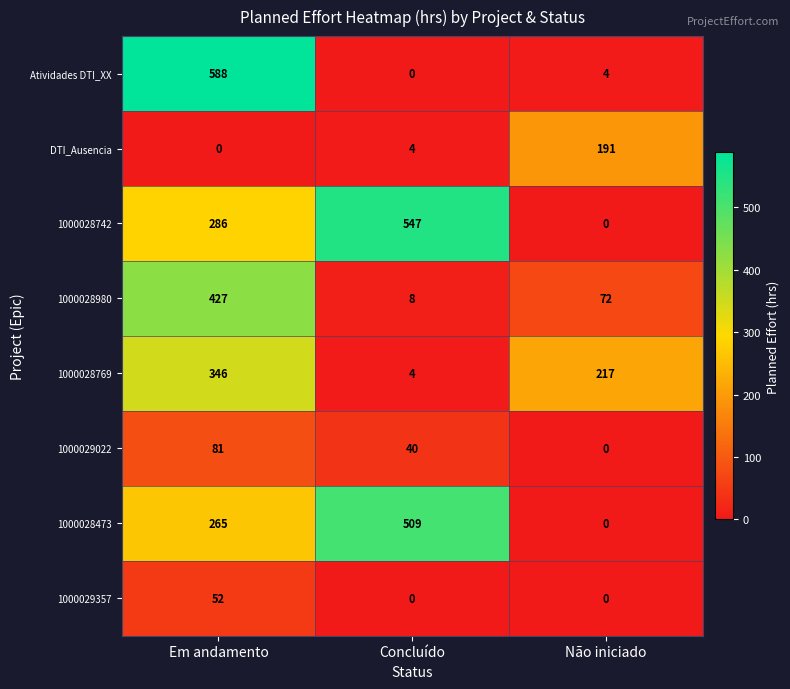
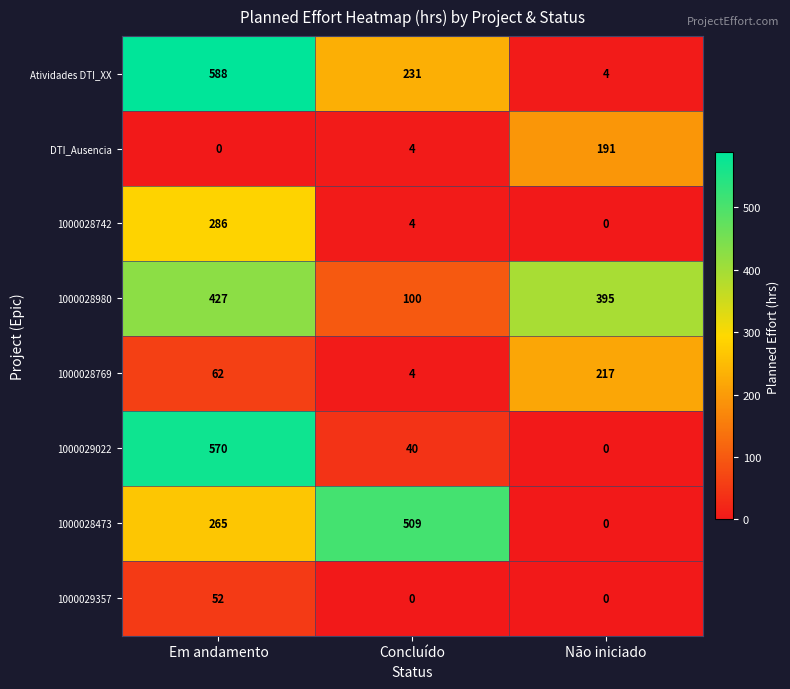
Atividades DTI_XX, Concluído: 0 -> 231
1000028742, Concluído: 547 -> 4
1000028980, Concluído: 8 -> 100
1000028980, Não iniciado: 72 -> 395
1000028769, Em andamento: 346 -> 62
1000029022, Em andamento: 81 -> 570
